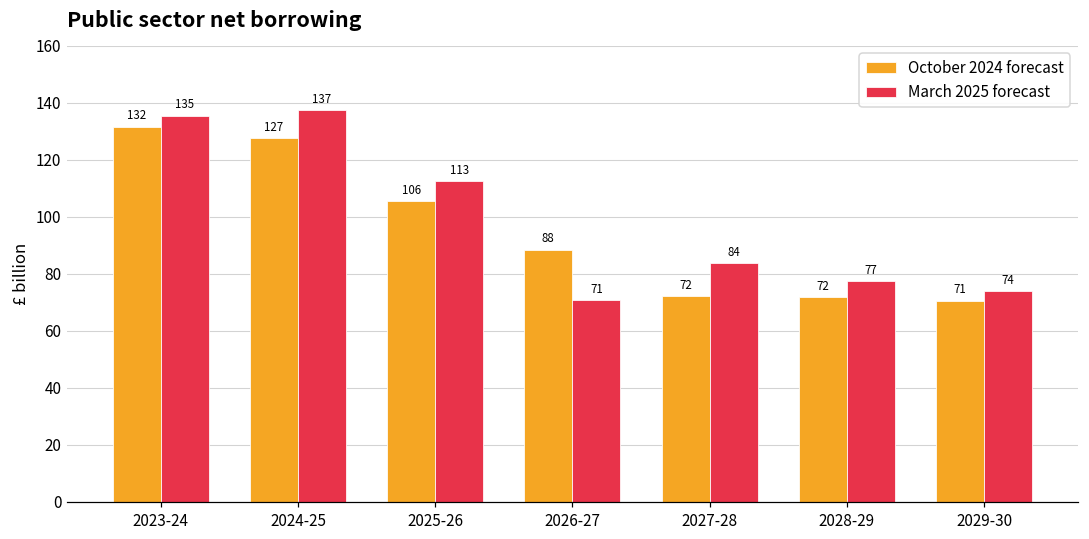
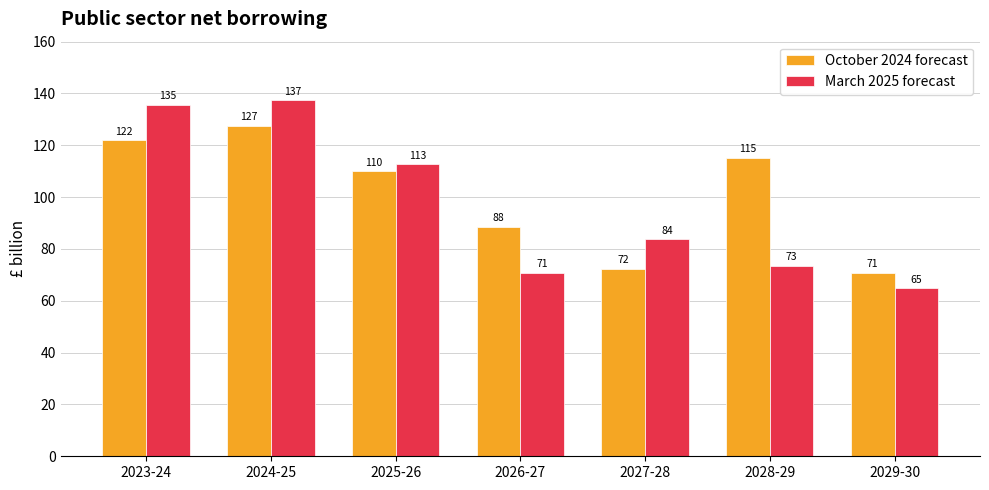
October 2024 forecast, 2023-24: 132 -> 122
October 2024 forecast, 2025-26: 106 -> 110
October 2024 forecast, 2028-29: 72 -> 115
March 2025 forecast, 2028-29: 77 -> 73
March 2025 forecast, 2029-30: 74 -> 65
